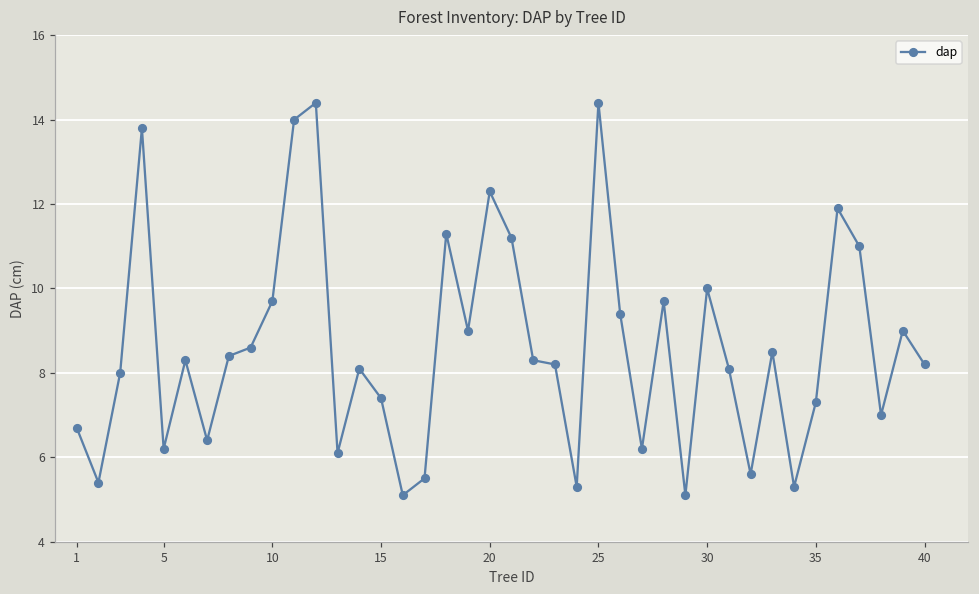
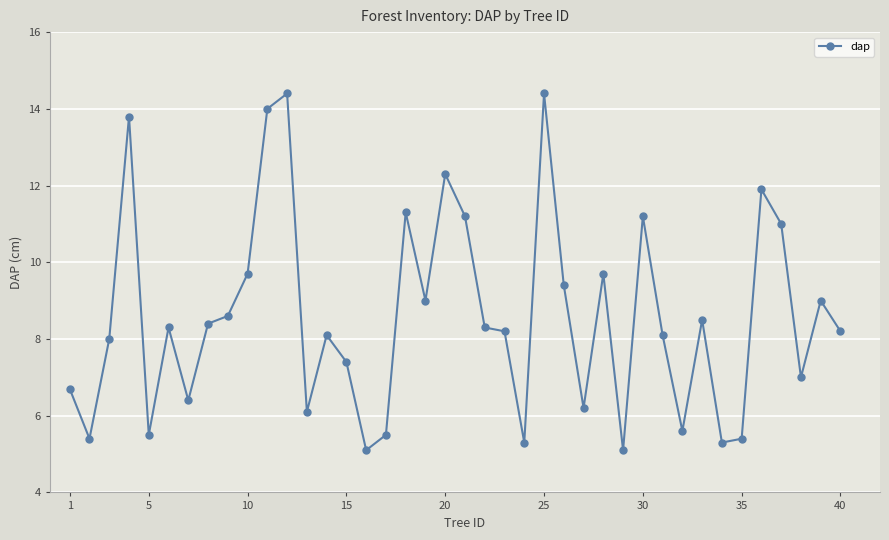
5: 6.2 -> 5.5
30: 10.0 -> 11.2
35: 7.3 -> 5.4
